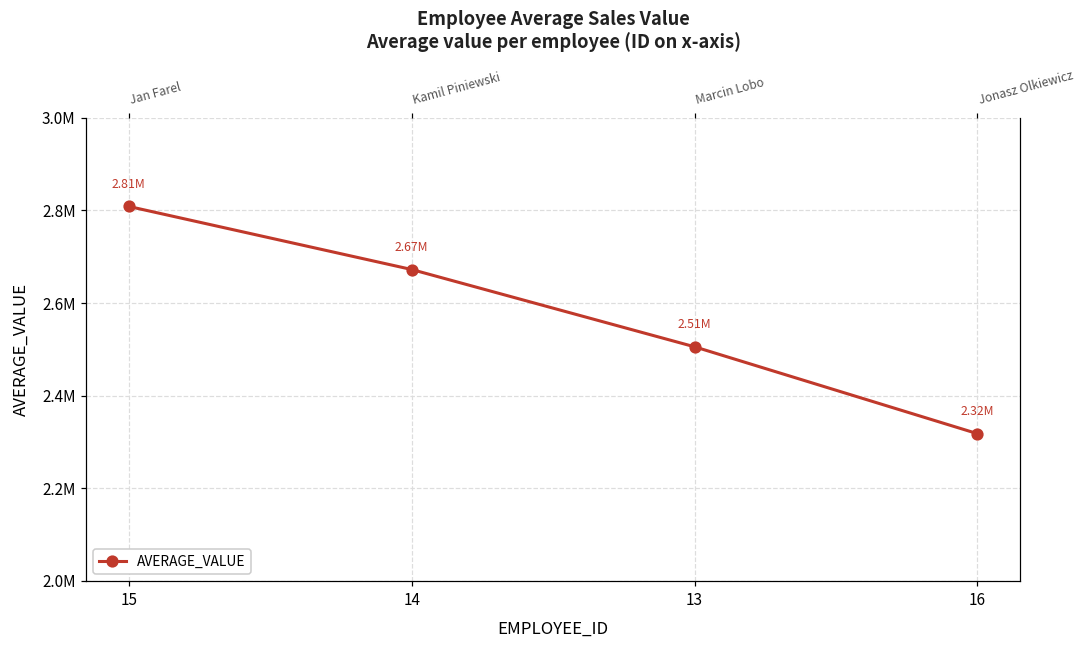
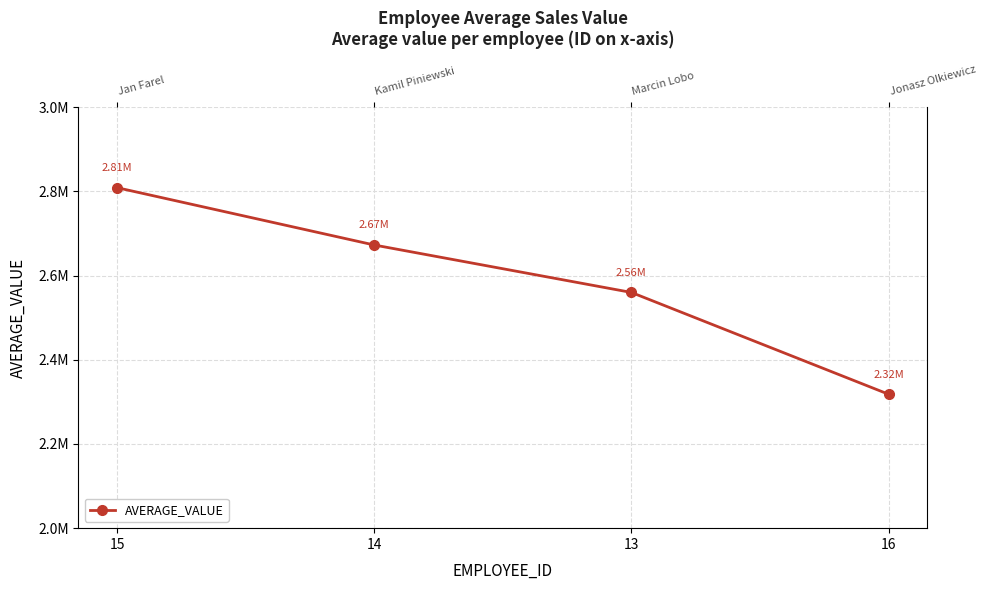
13: 2.51M -> 2.56M
